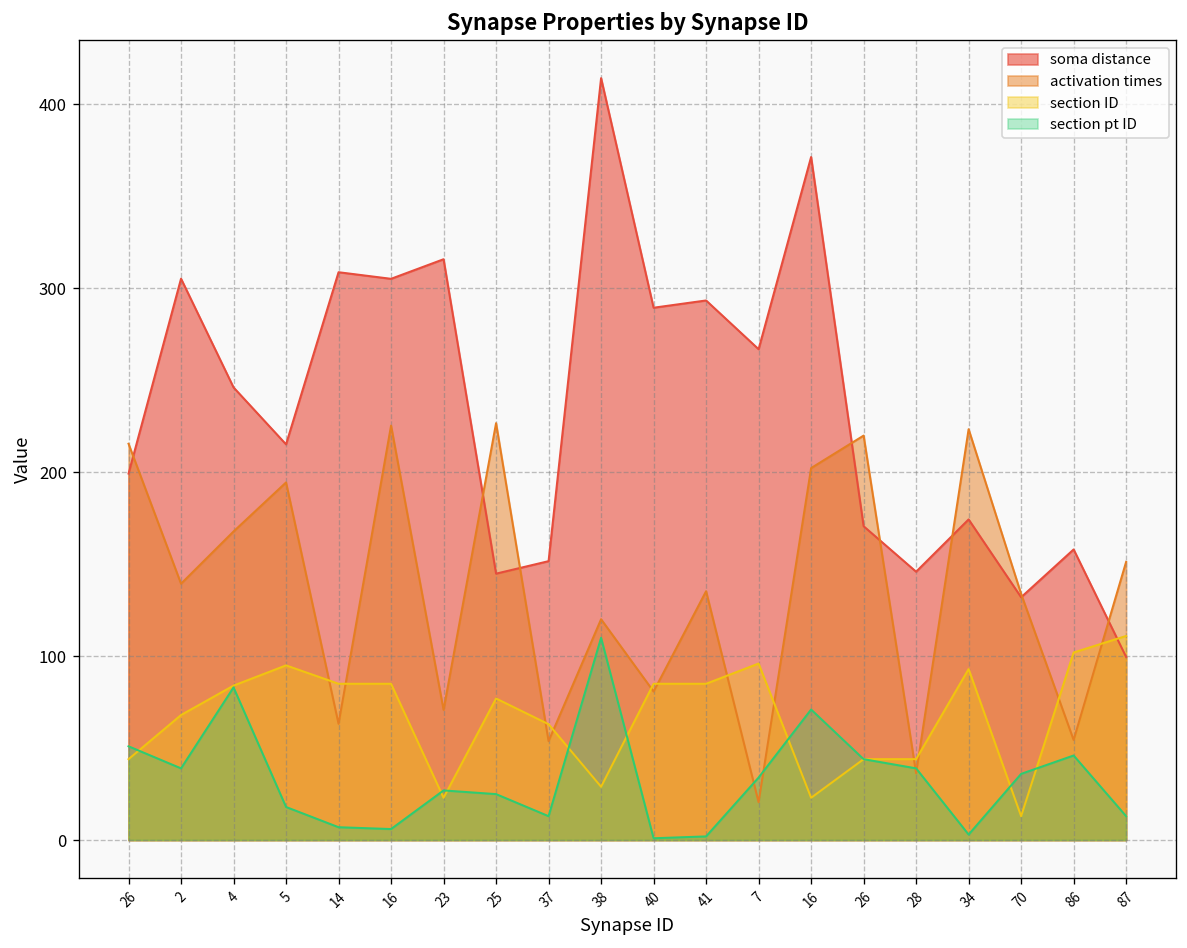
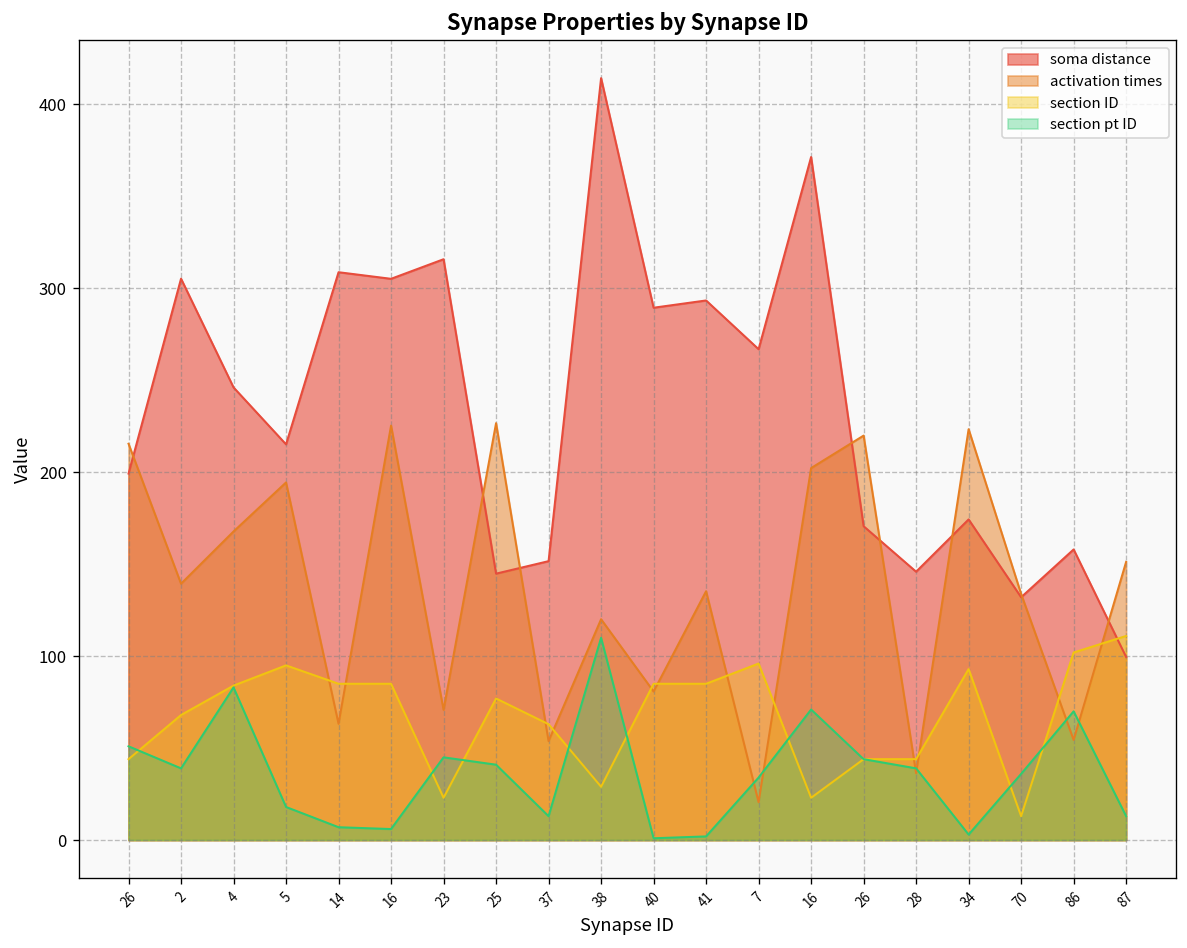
section pt ID, 23: 27 -> 45
section pt ID, 25: 25 -> 41
section pt ID, 86: 46 -> 70
